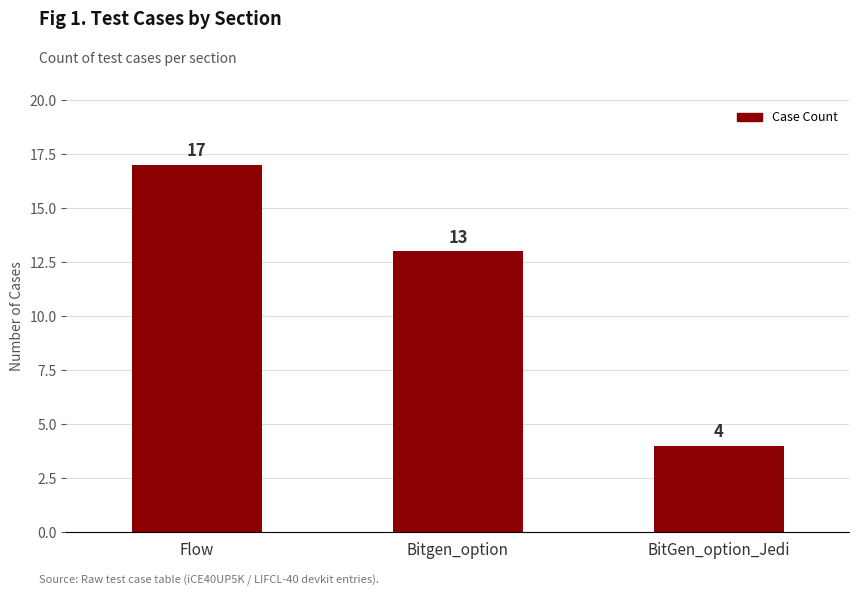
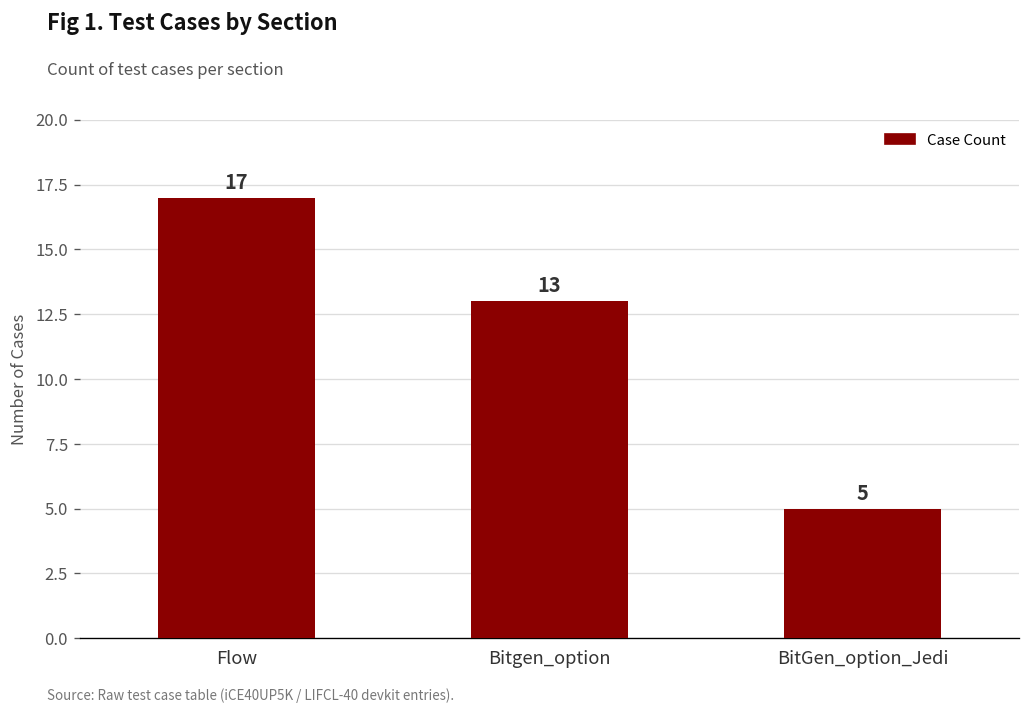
BitGen_option_Jedi: 4 -> 5
